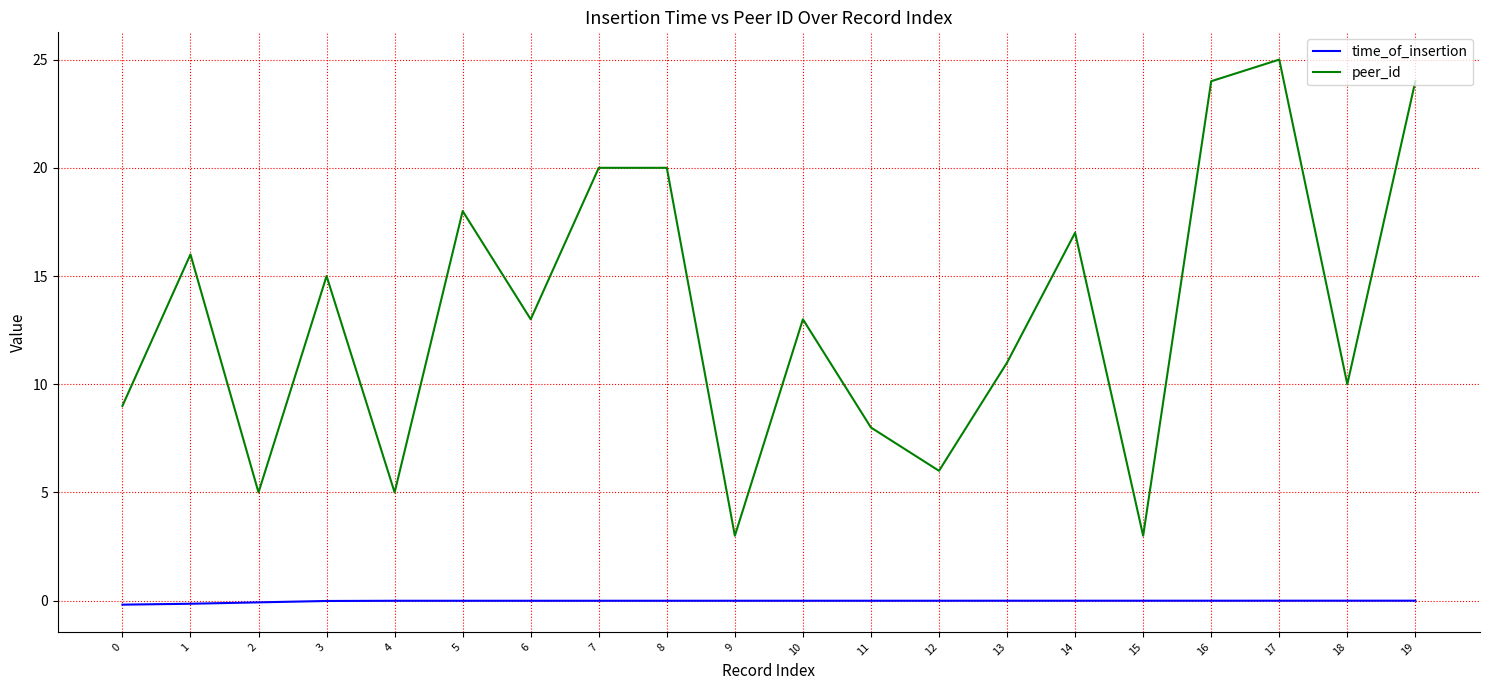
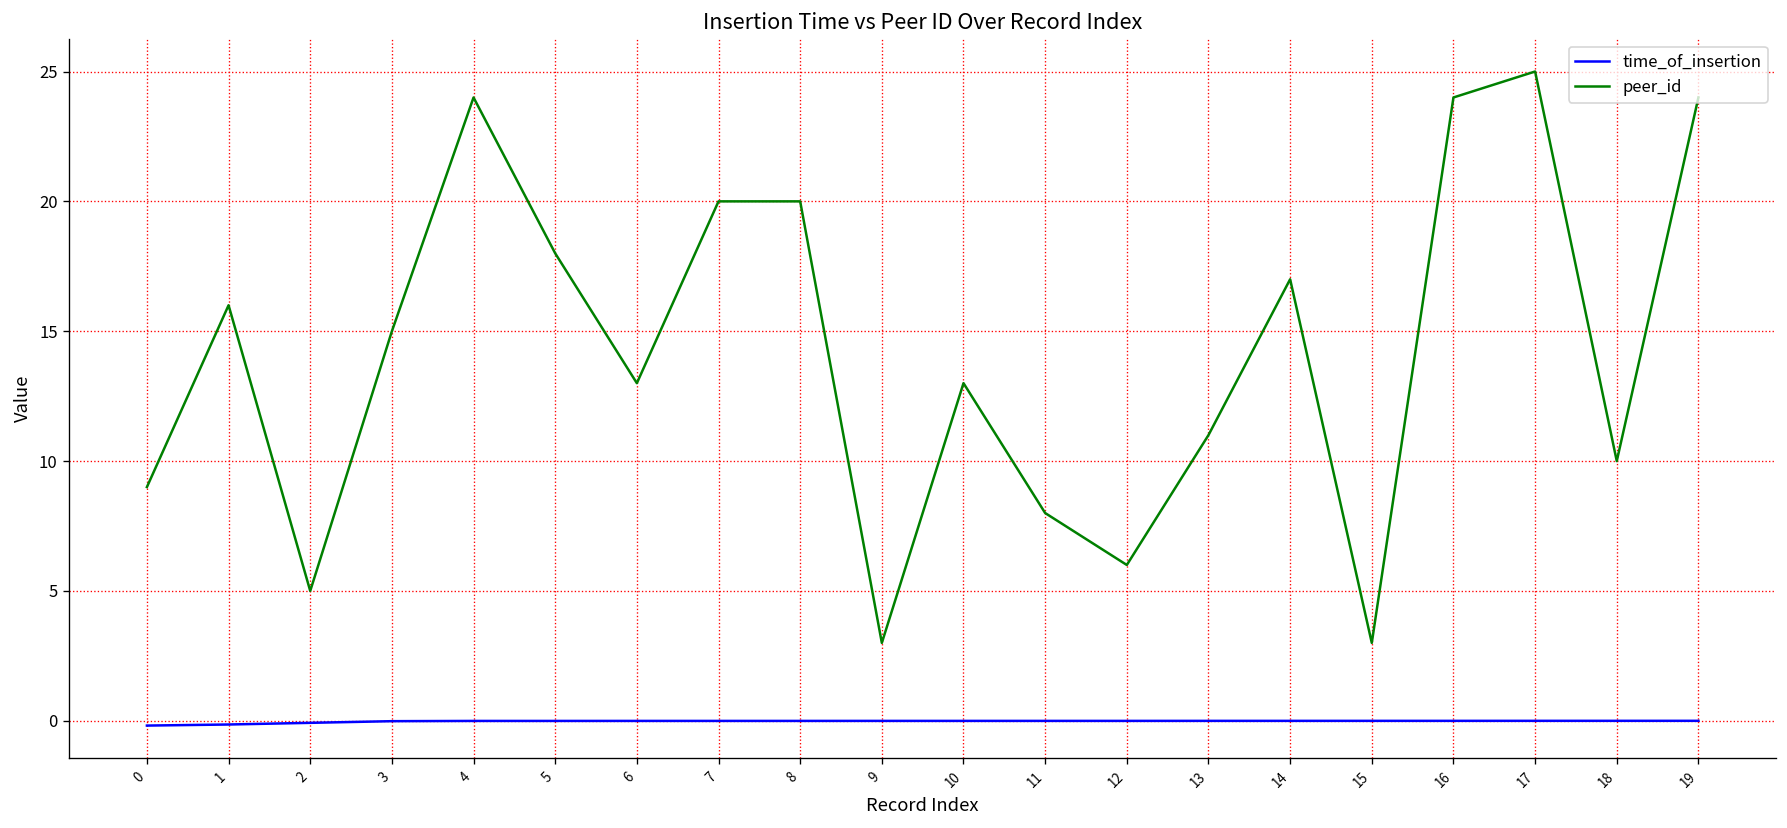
peer_id, 4: 5 -> 24
